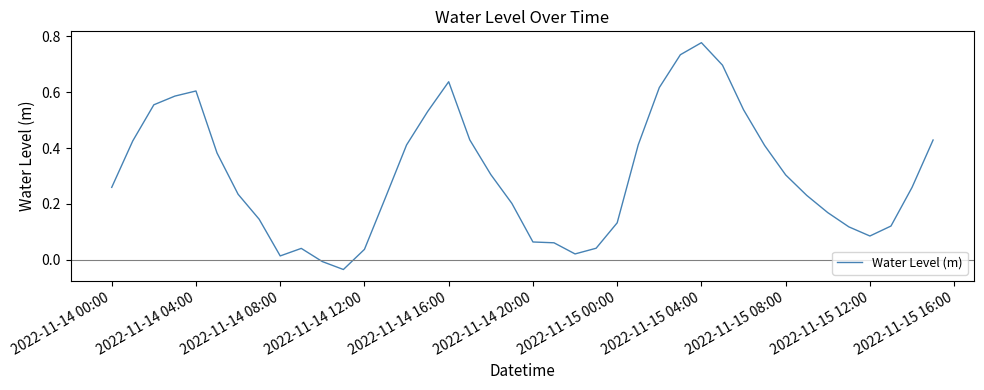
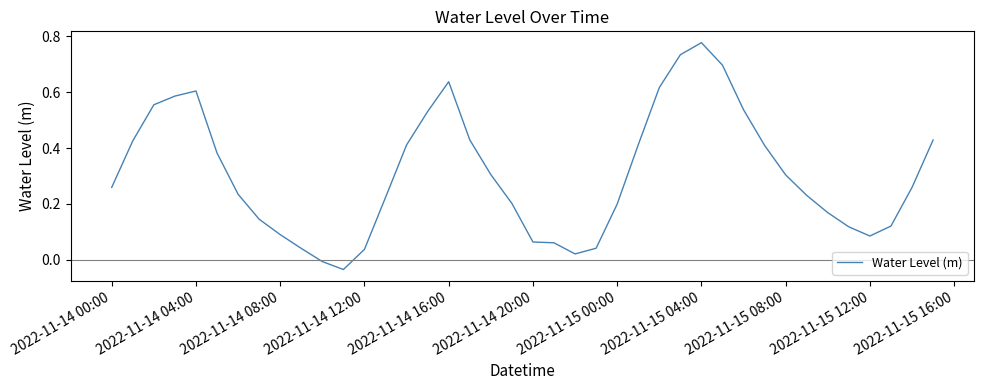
2022-11-14 08:00: 0.01 -> 0.09
2022-11-15 00:00: 0.13 -> 0.20
